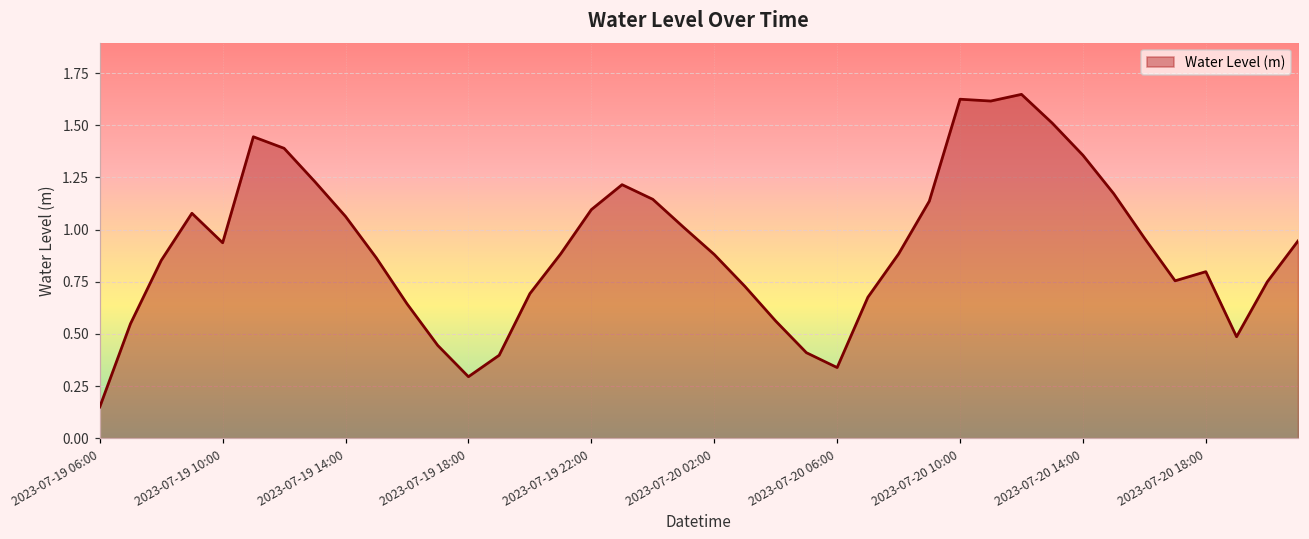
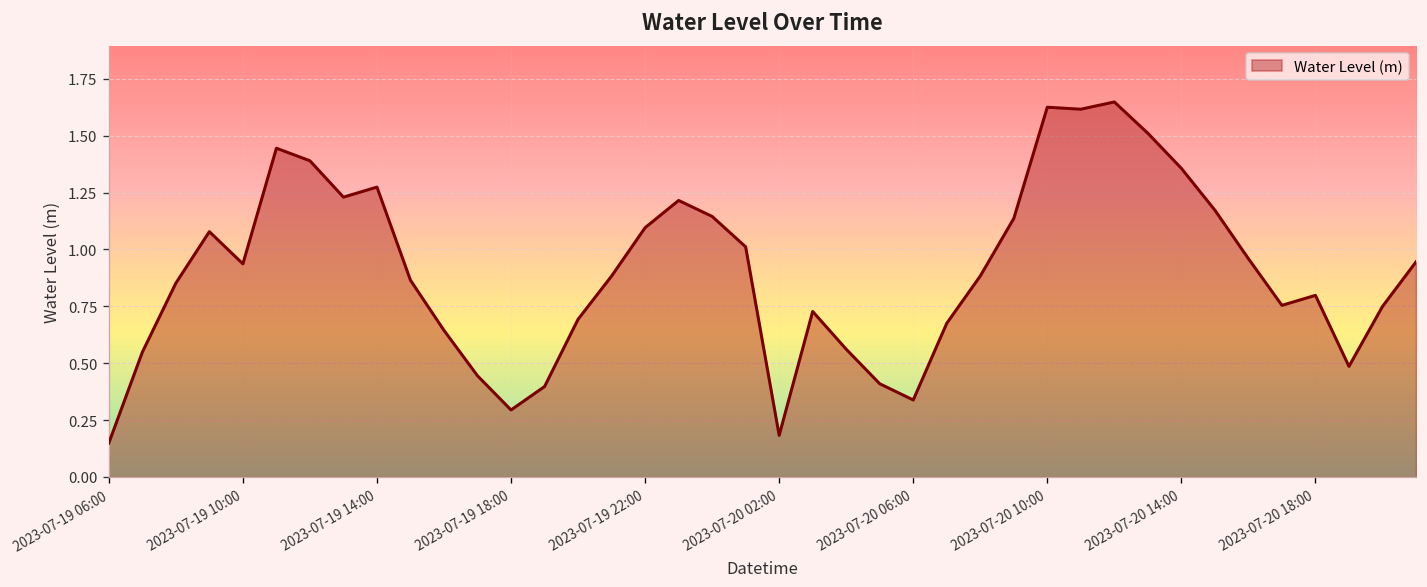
2023-07-19 14:00: 1.06 -> 1.27
2023-07-20 02:00: 0.88 -> 0.18
